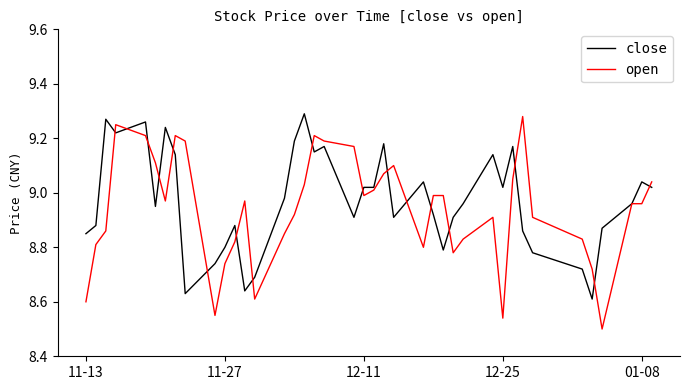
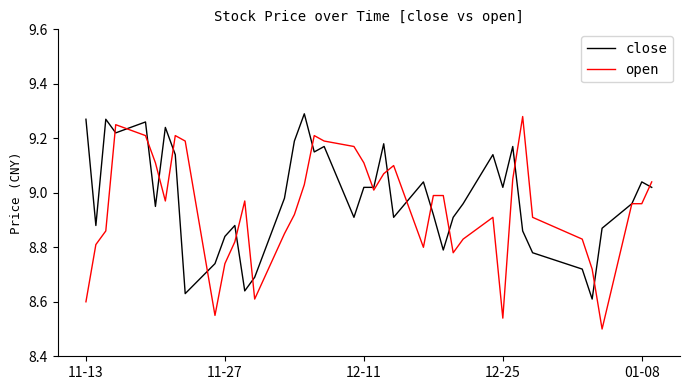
close, 11-13: 8.85 -> 9.27
close, 11-27: 8.80 -> 8.84
open, 12-11: 8.99 -> 9.11
